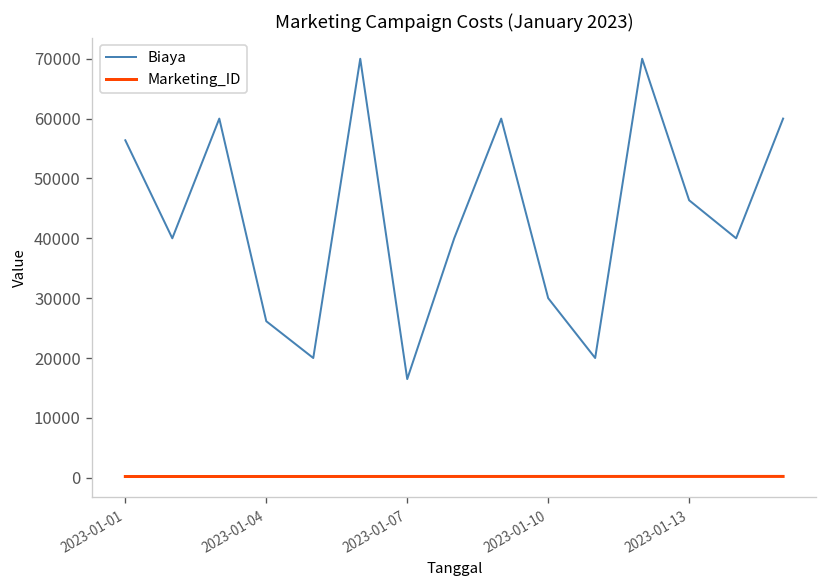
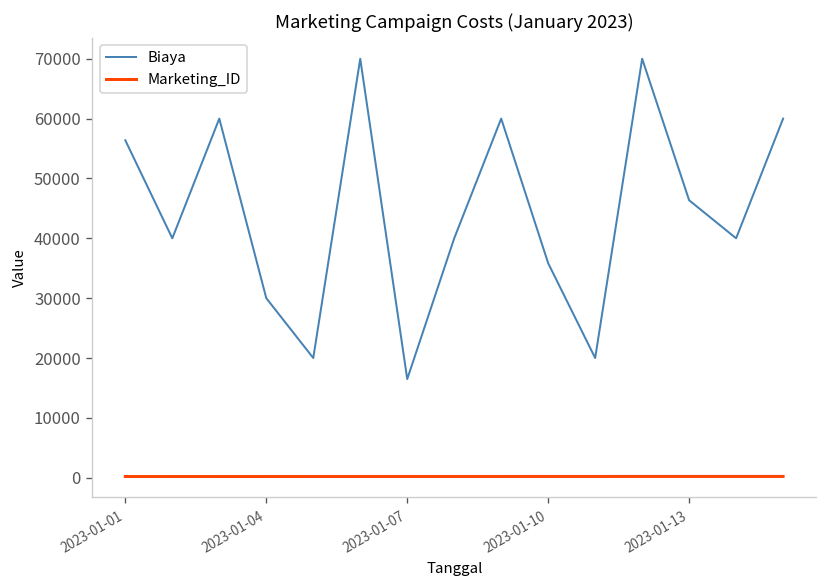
Biaya, 2023-01-04: 26000 -> 30000
Biaya, 2023-01-10: 30000 -> 36000
